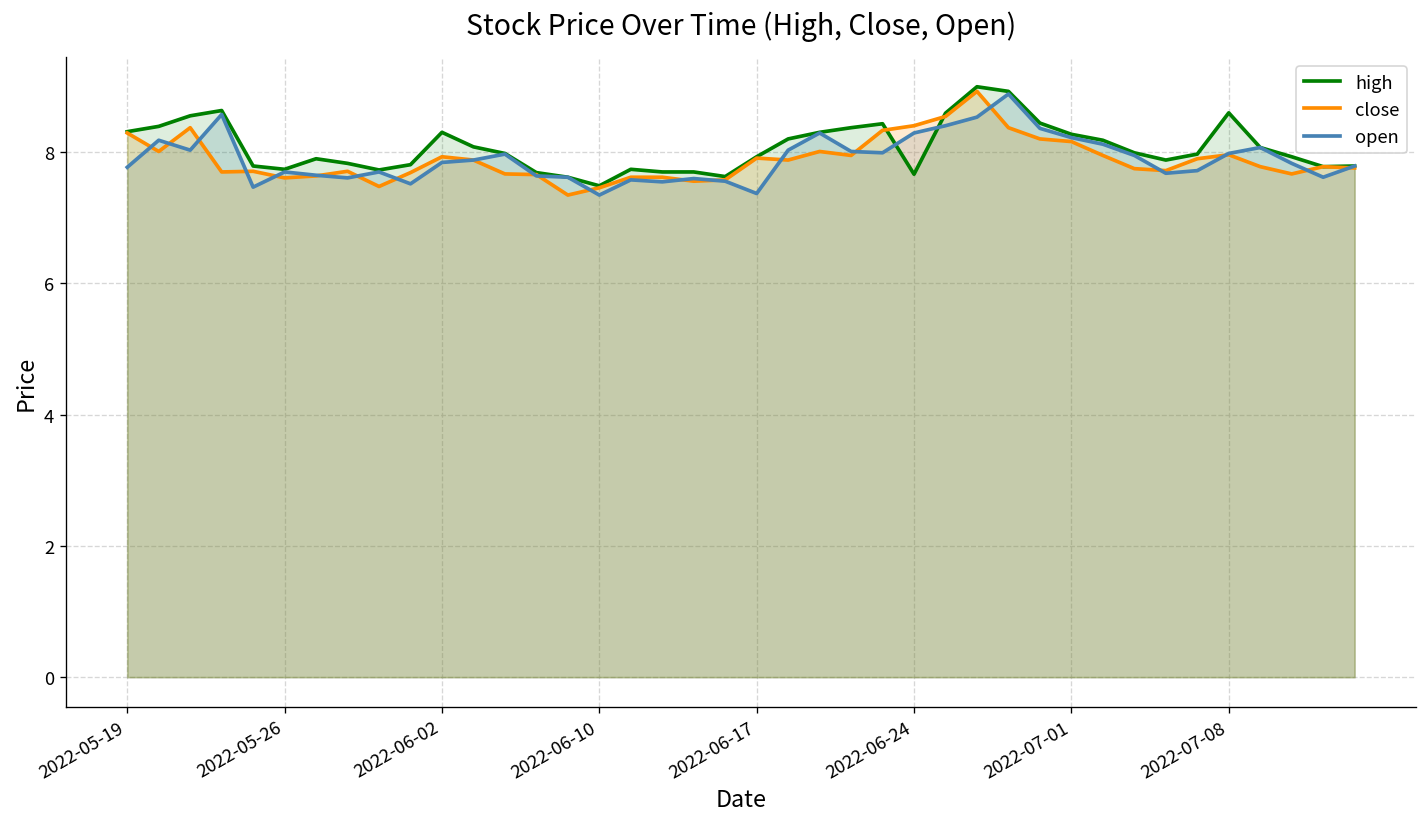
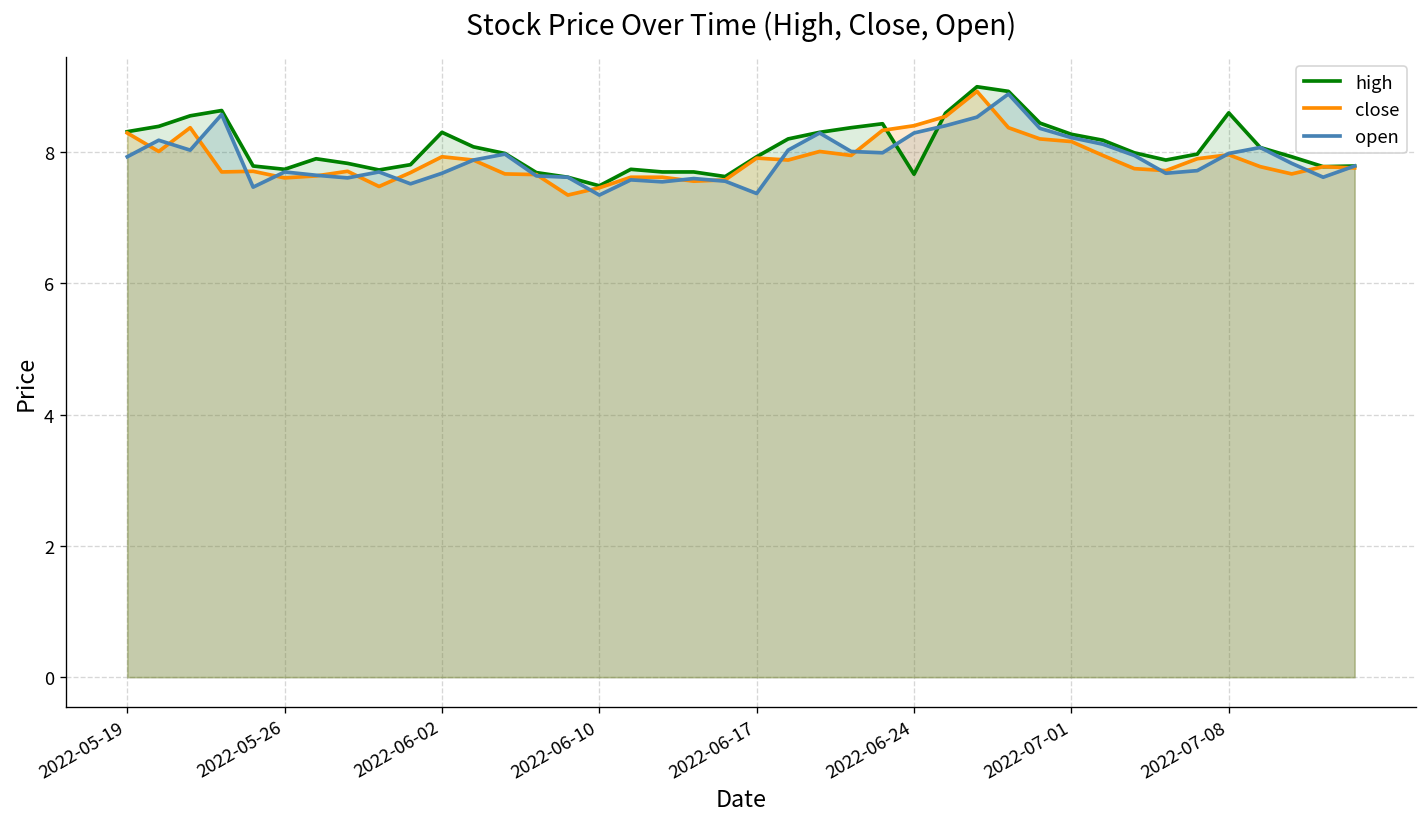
open, 2022-05-19: 7.8 -> 7.9
open, 2022-06-02: 7.8 -> 7.7
